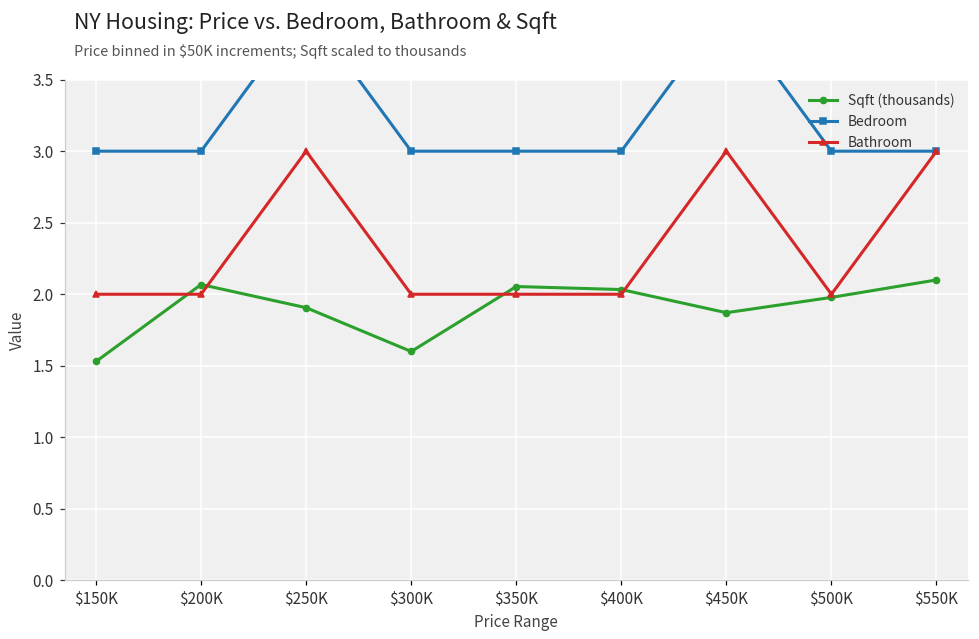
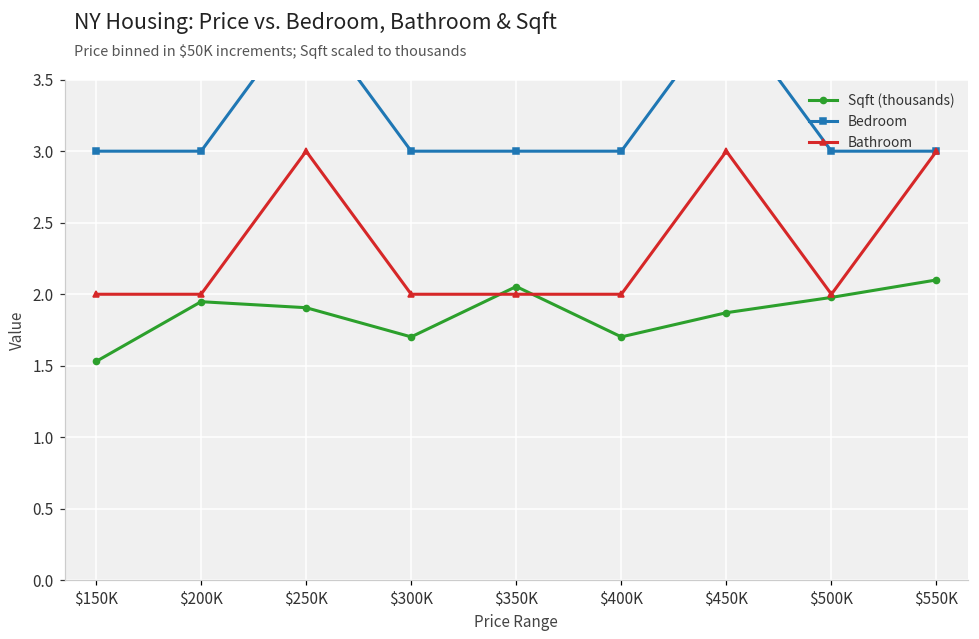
Sqft (thousands), $200K: 2.07 -> 1.95
Sqft (thousands), $300K: 1.60 -> 1.70
Sqft (thousands), $400K: 2.03 -> 1.70
